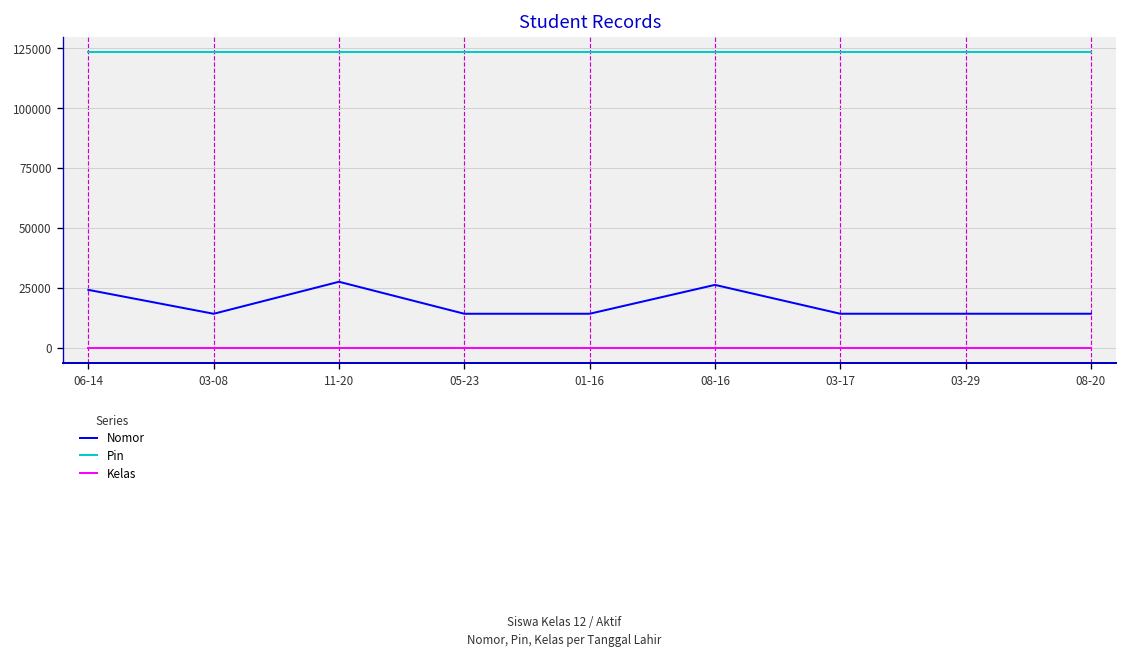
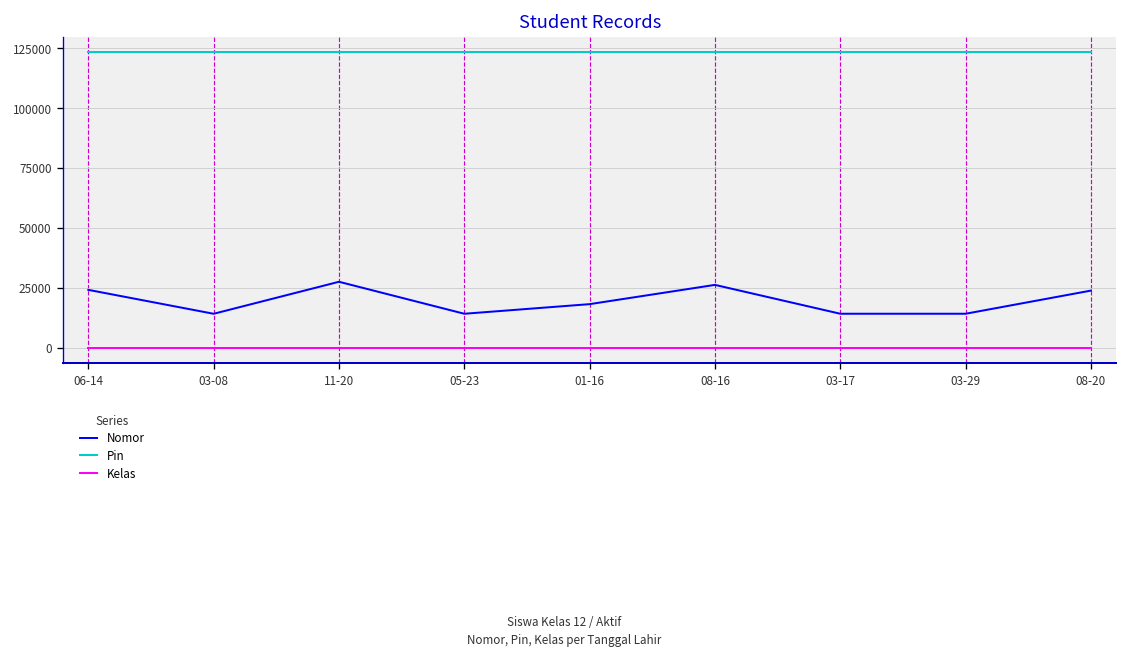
Nomor, 01-16: 14000 -> 18000
Nomor, 08-20: 14000 -> 24000
